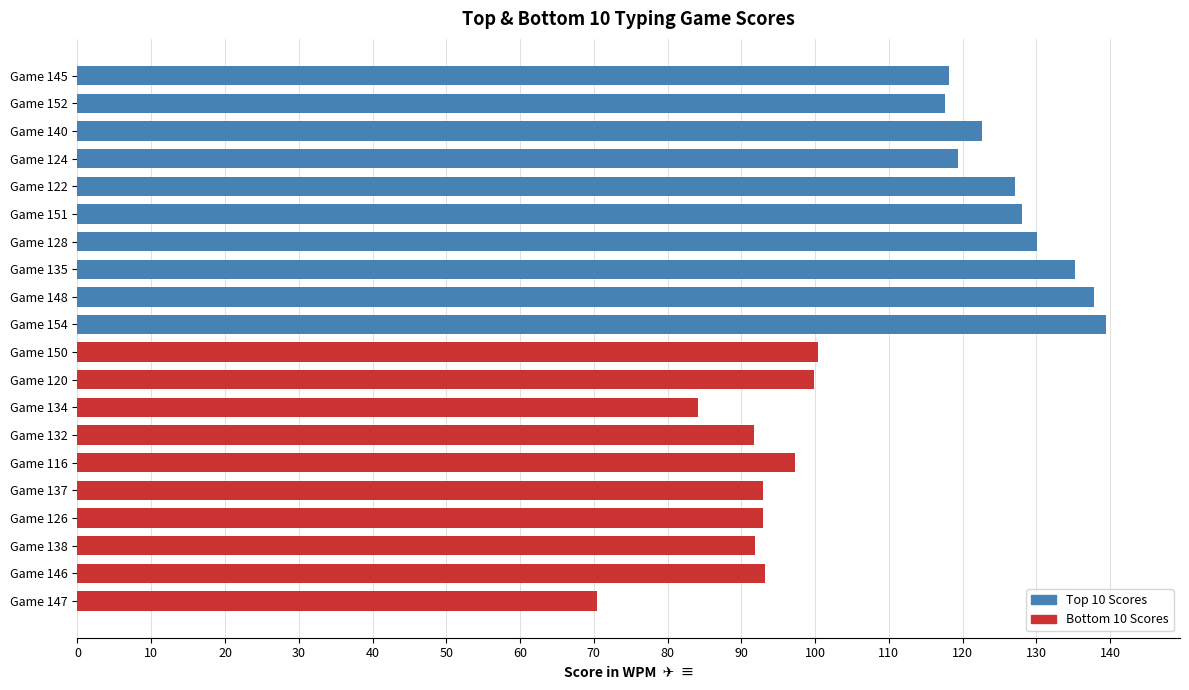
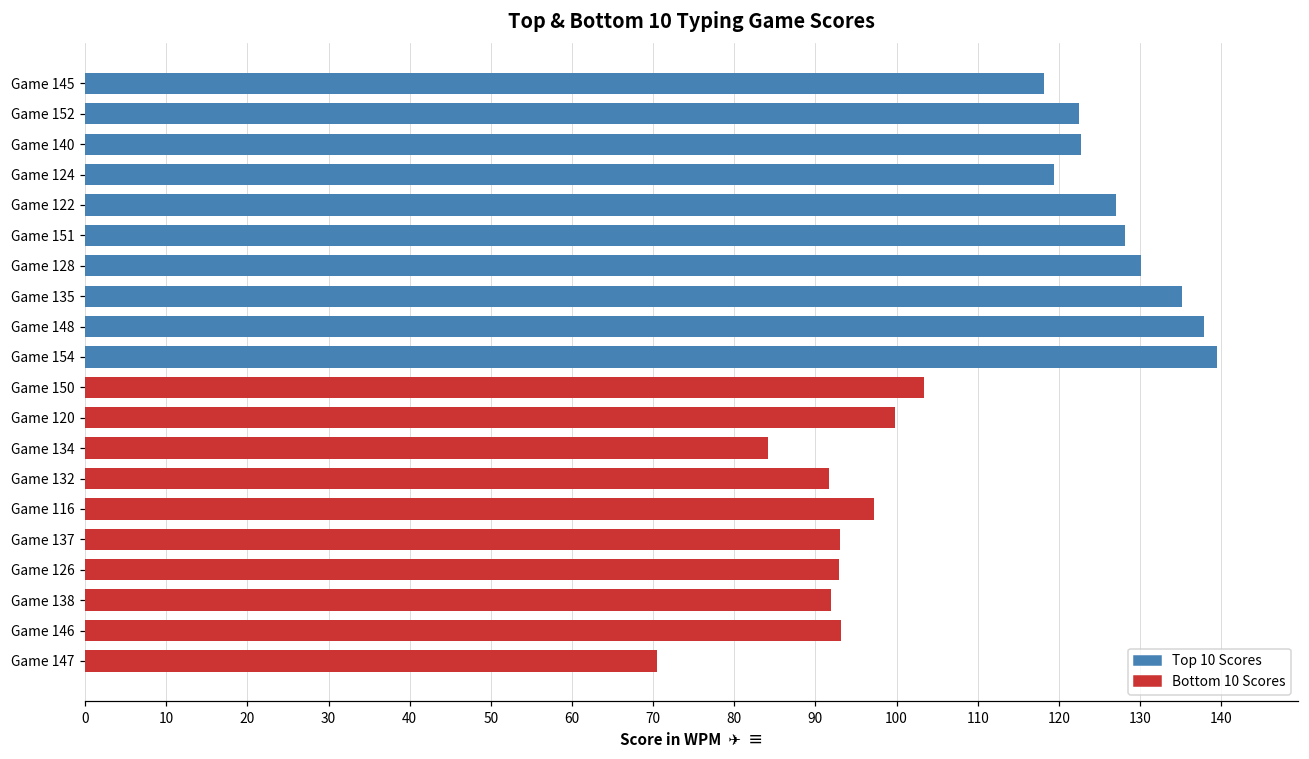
Top 10 Scores, Game 152: 118 -> 123
Bottom 10 Scores, Game 150: 100 -> 103
